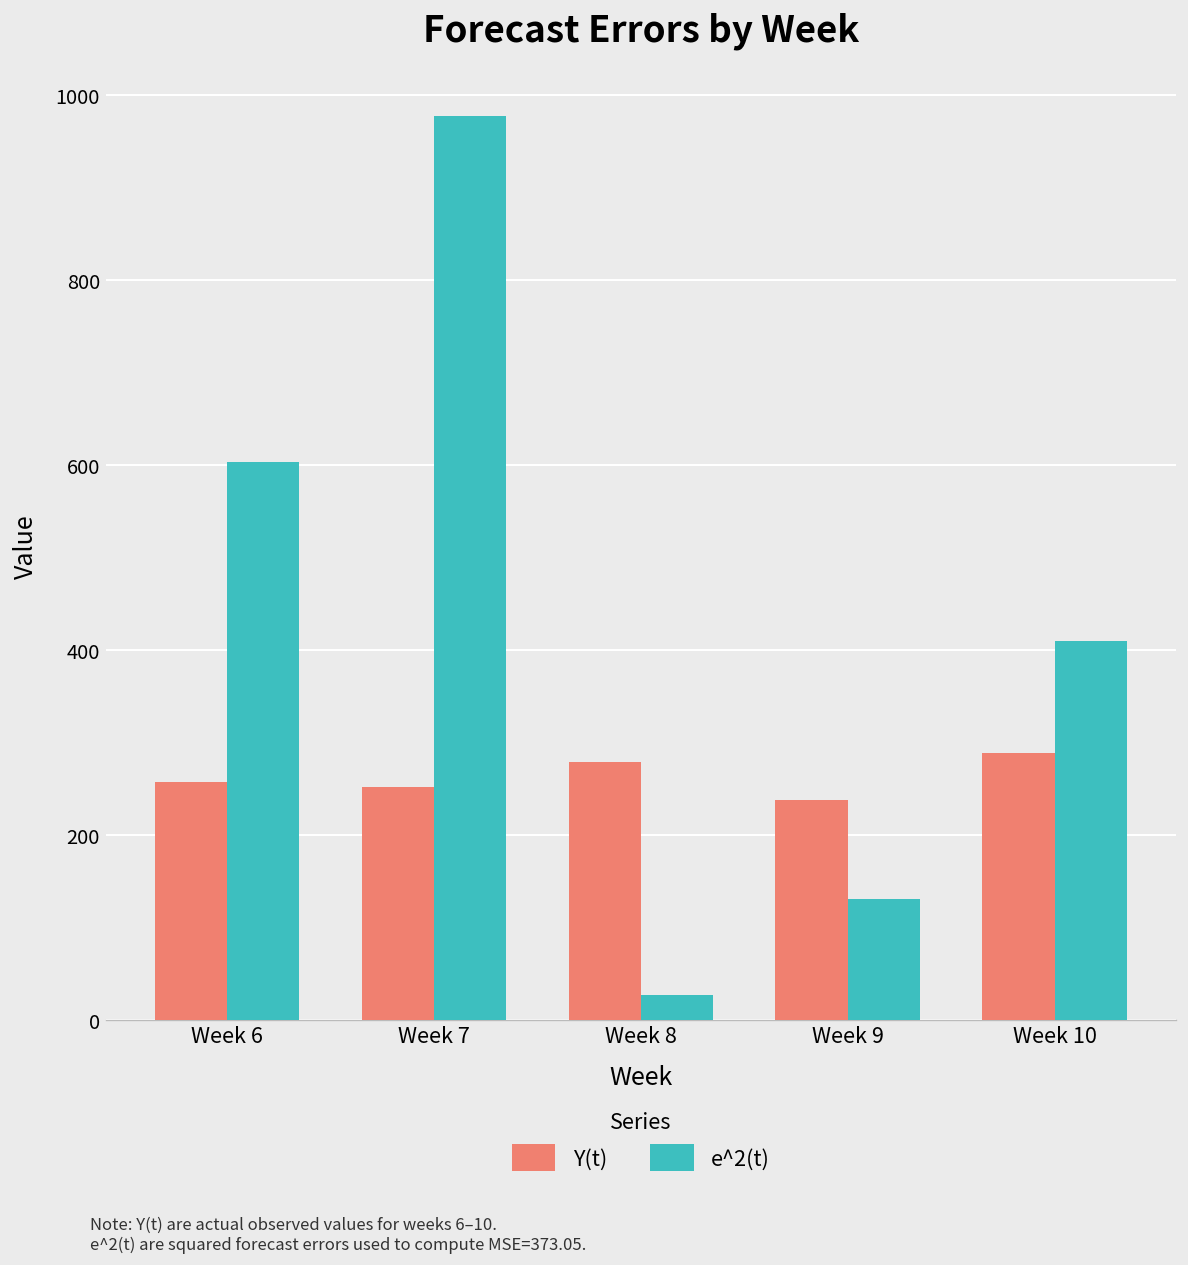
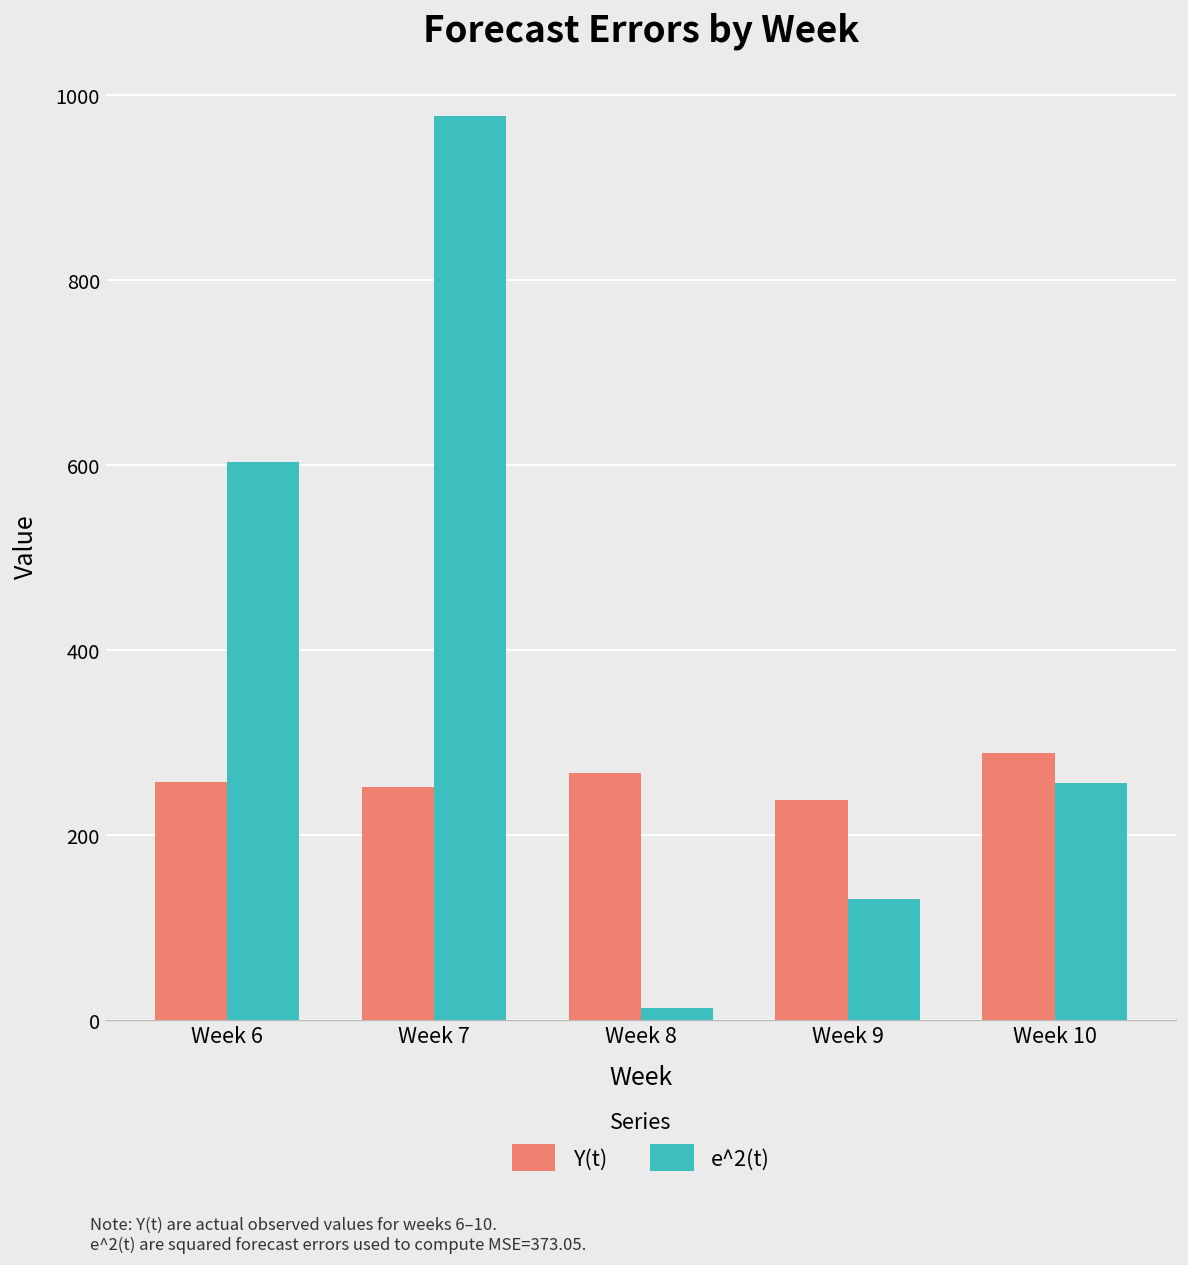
Y(t), Week 8: 280 -> 270
e^2(t), Week 8: 30 -> 10
e^2(t), Week 10: 410 -> 260
